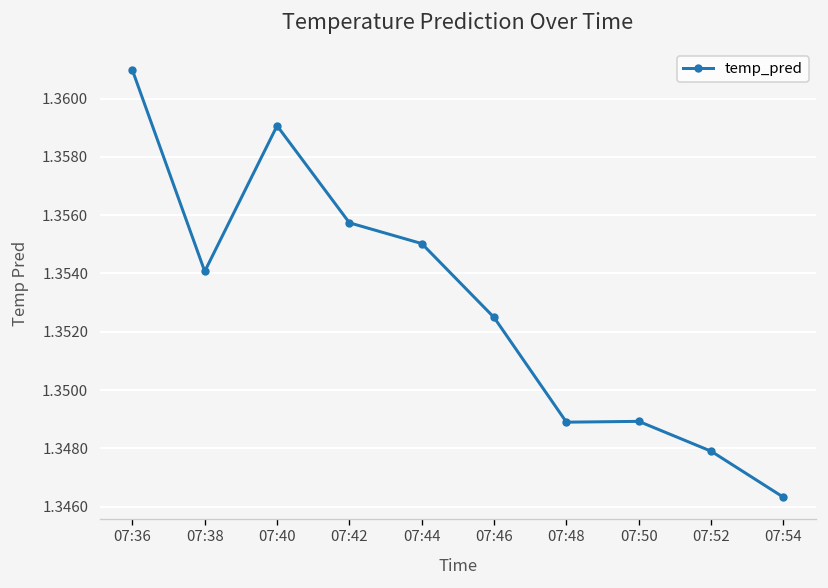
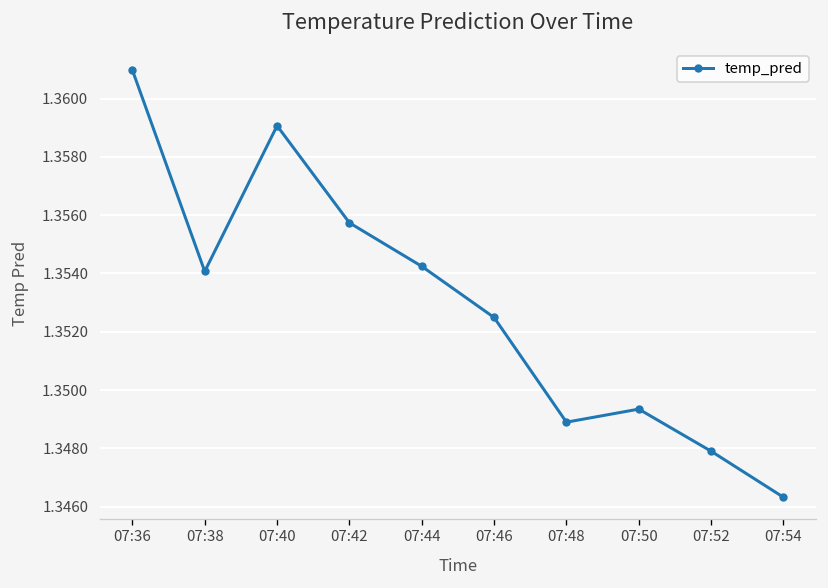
07:44: 1.3550 -> 1.3542
07:50: 1.3489 -> 1.3493
